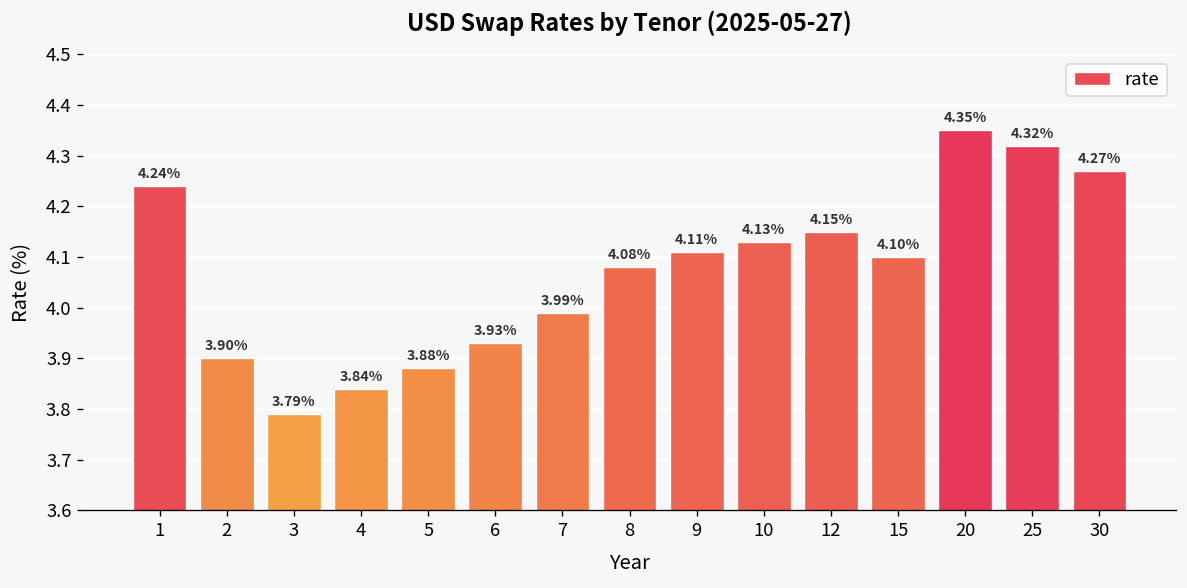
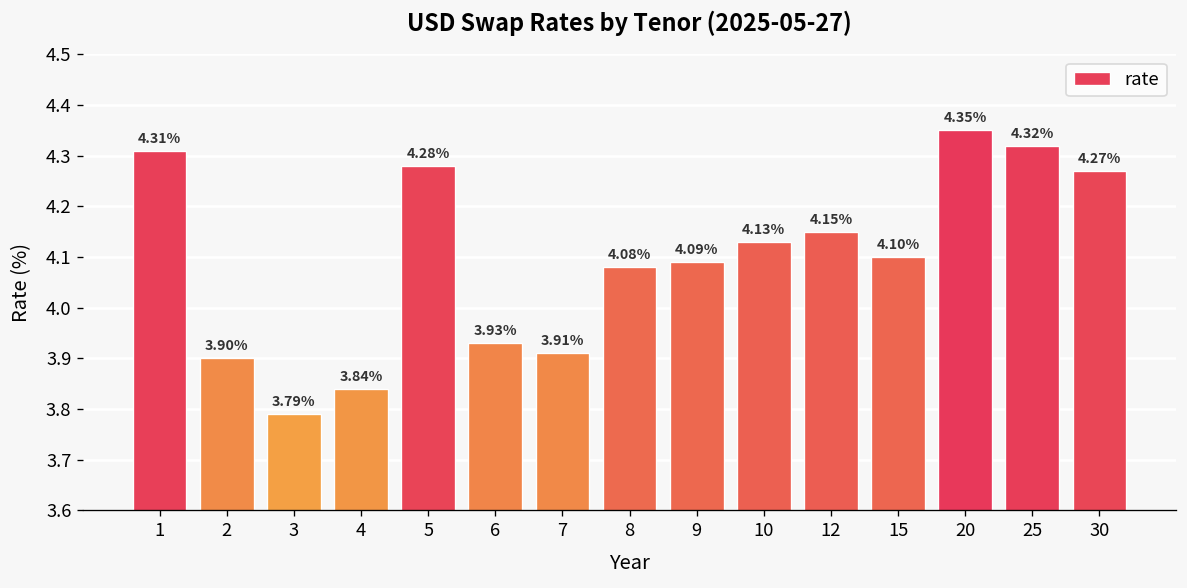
1: 4.24% -> 4.31%
5: 3.88% -> 4.28%
7: 3.99% -> 3.91%
9: 4.11% -> 4.09%
